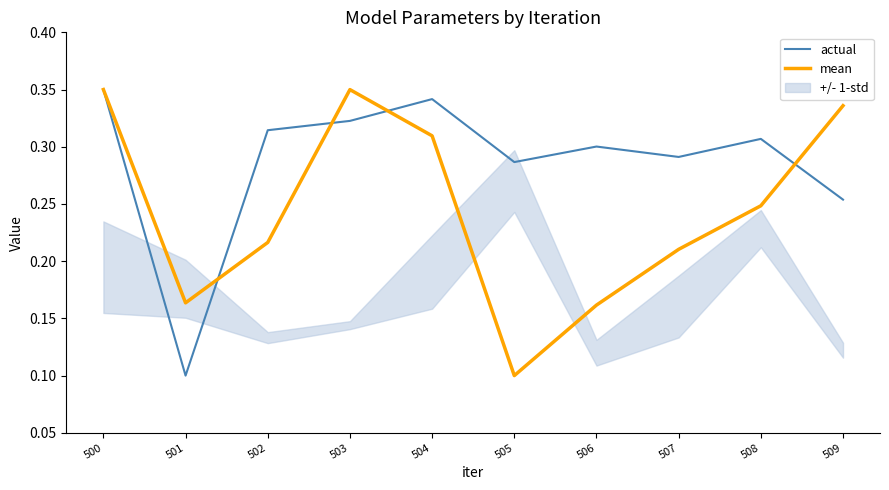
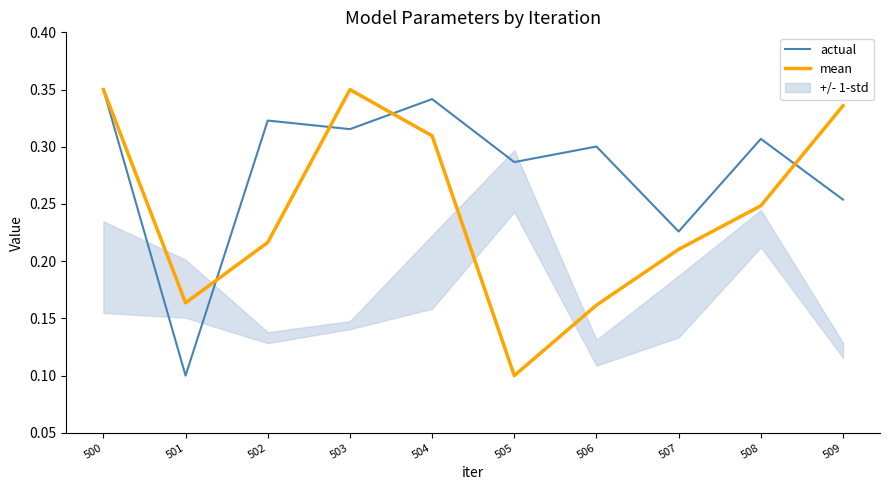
actual, 502: 0.314 -> 0.323
actual, 503: 0.323 -> 0.315
actual, 507: 0.291 -> 0.226
